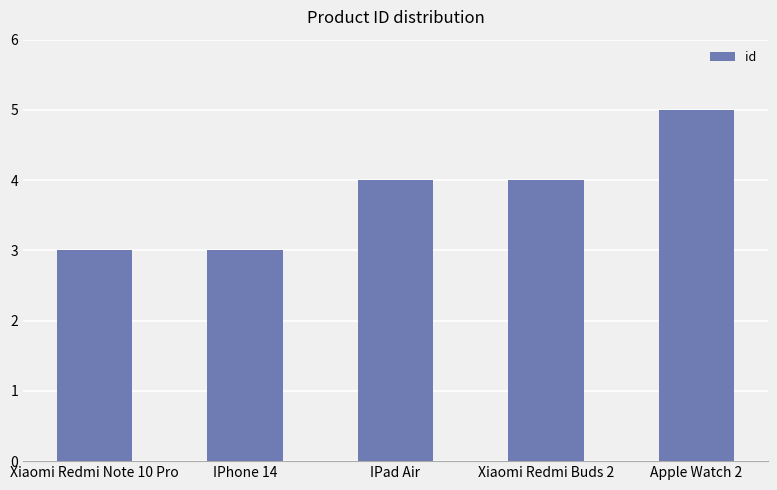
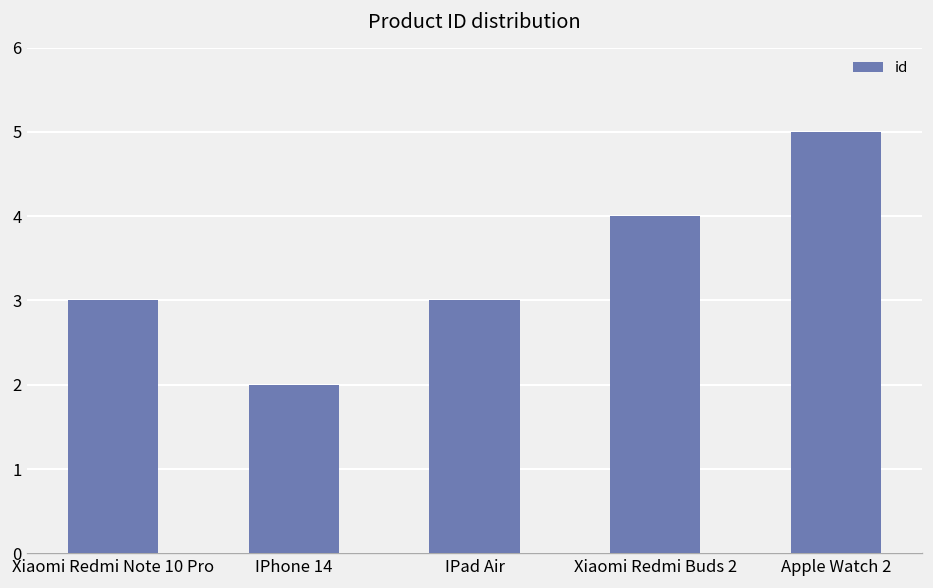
IPhone 14: 3 -> 2
IPad Air: 4 -> 3
